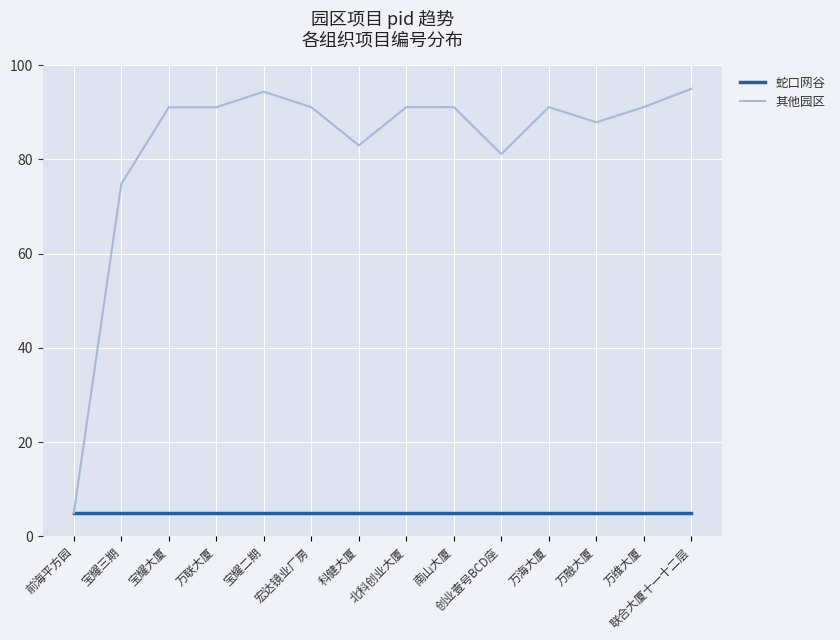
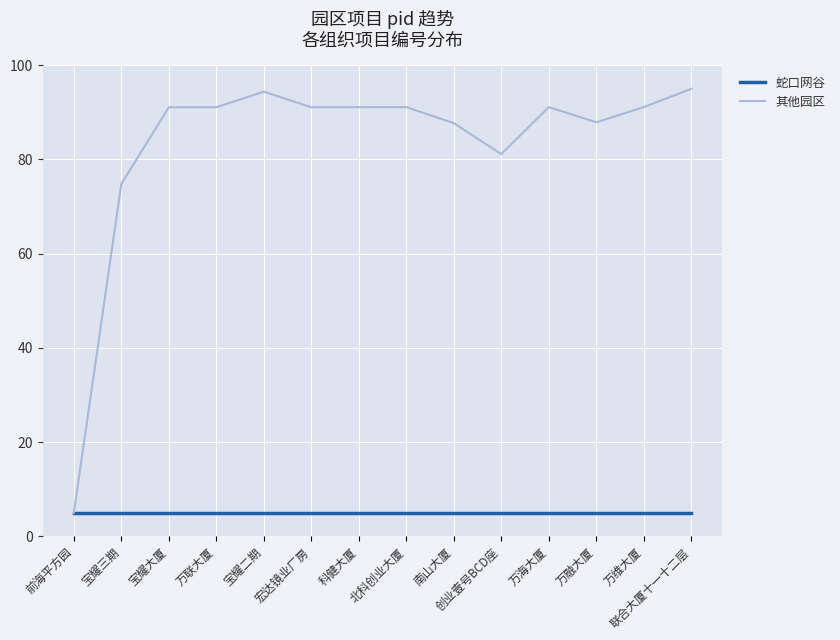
其他园区, 科健大厦: 83 -> 91
其他园区, 南山大厦: 91 -> 88
